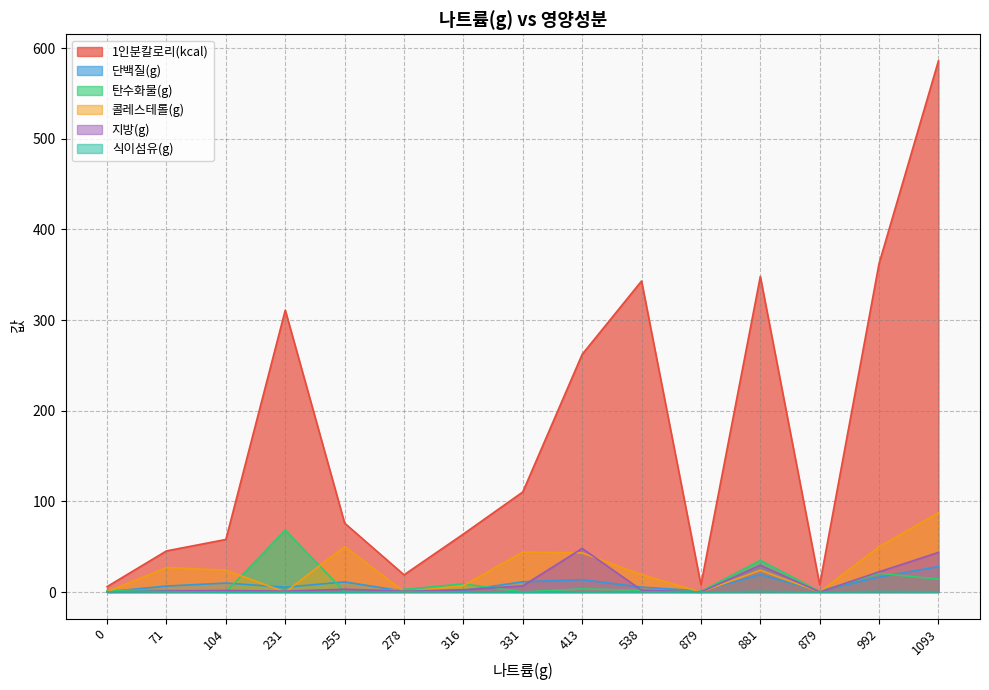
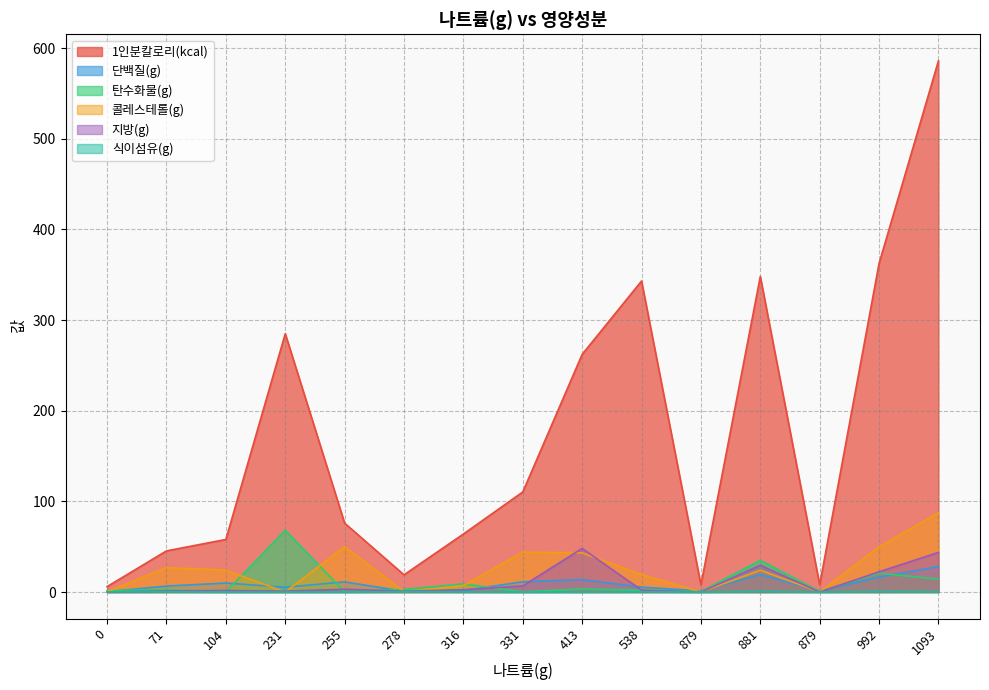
1인분칼로리(kcal), 231: 310 -> 290
